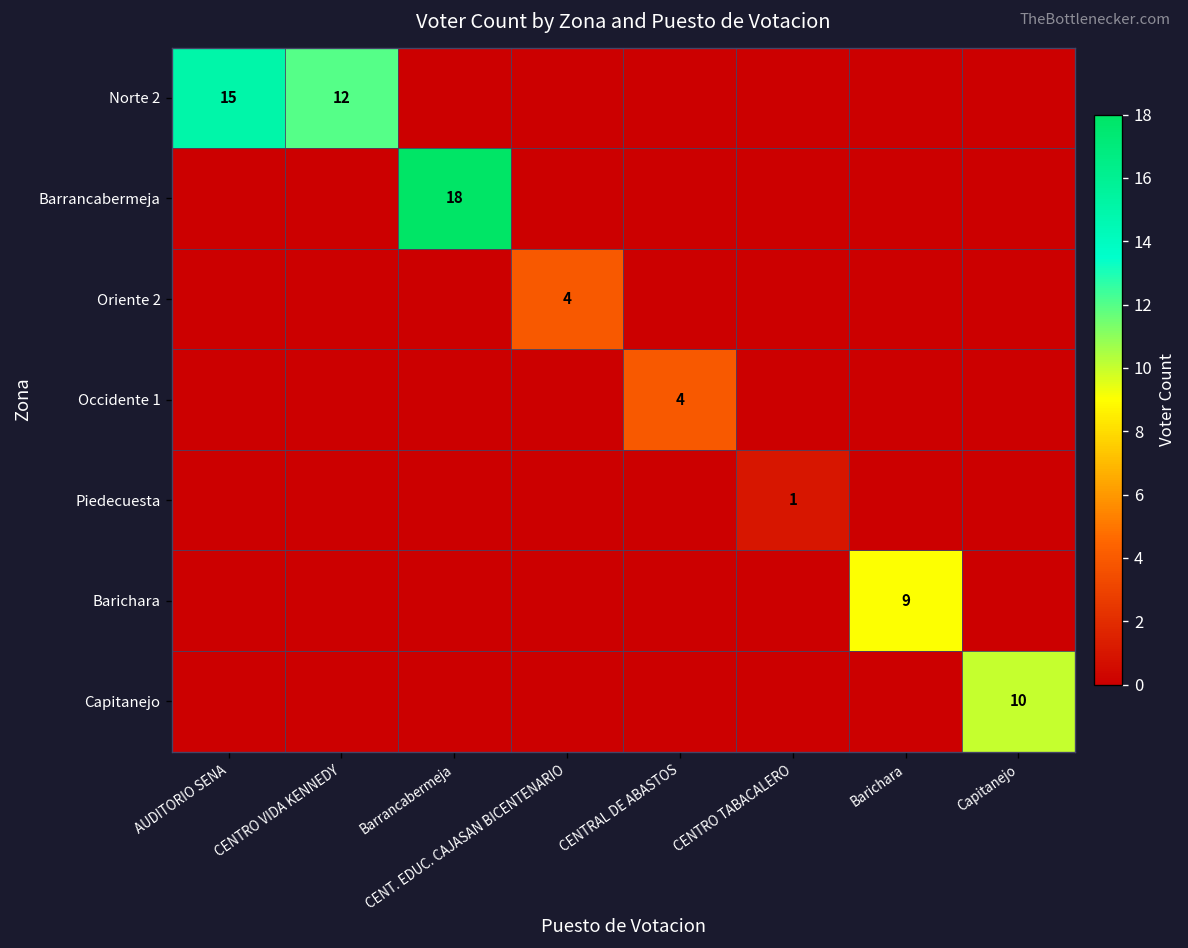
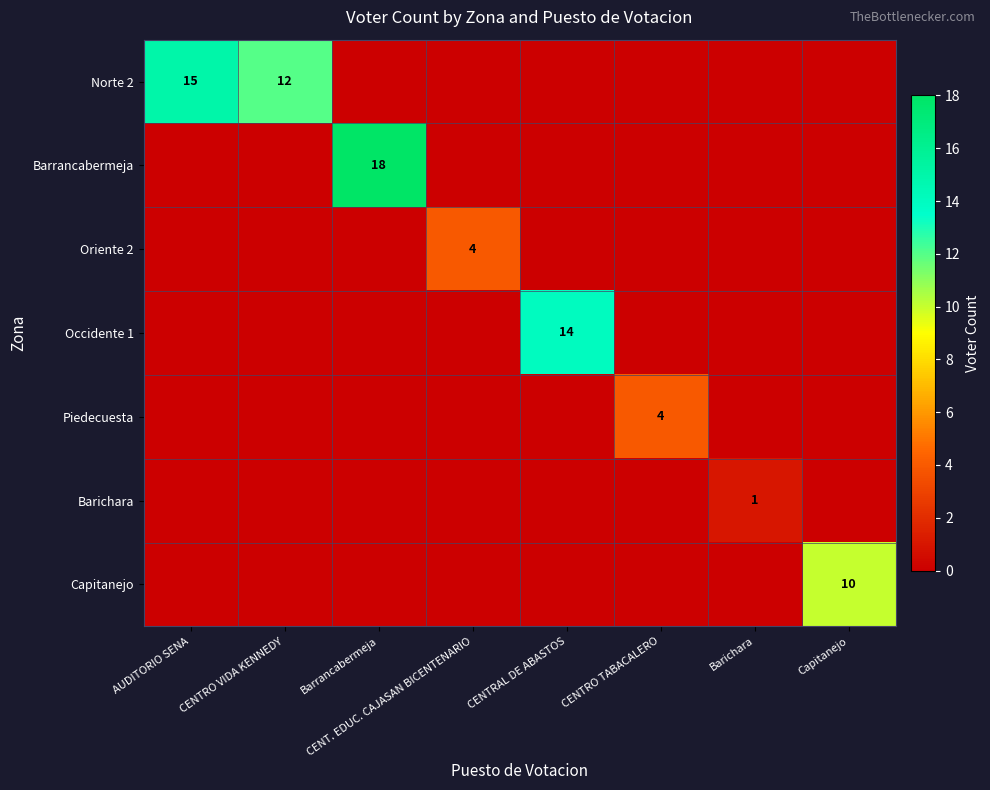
Occidente 1, CENTRAL DE ABASTOS: 4 -> 14
Piedecuesta, CENTRO TABACALERO: 1 -> 4
Barichara, Barichara: 9 -> 1
